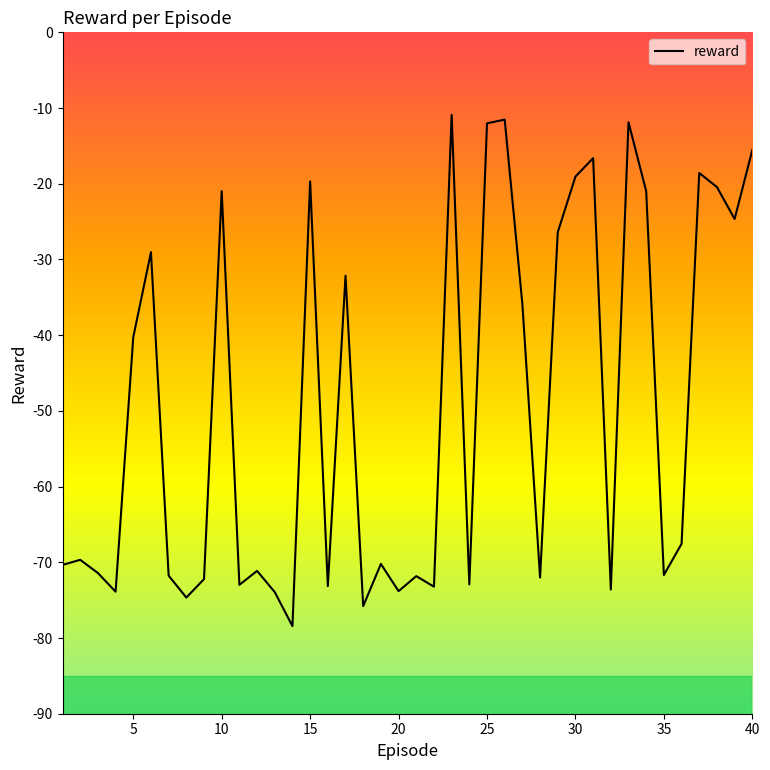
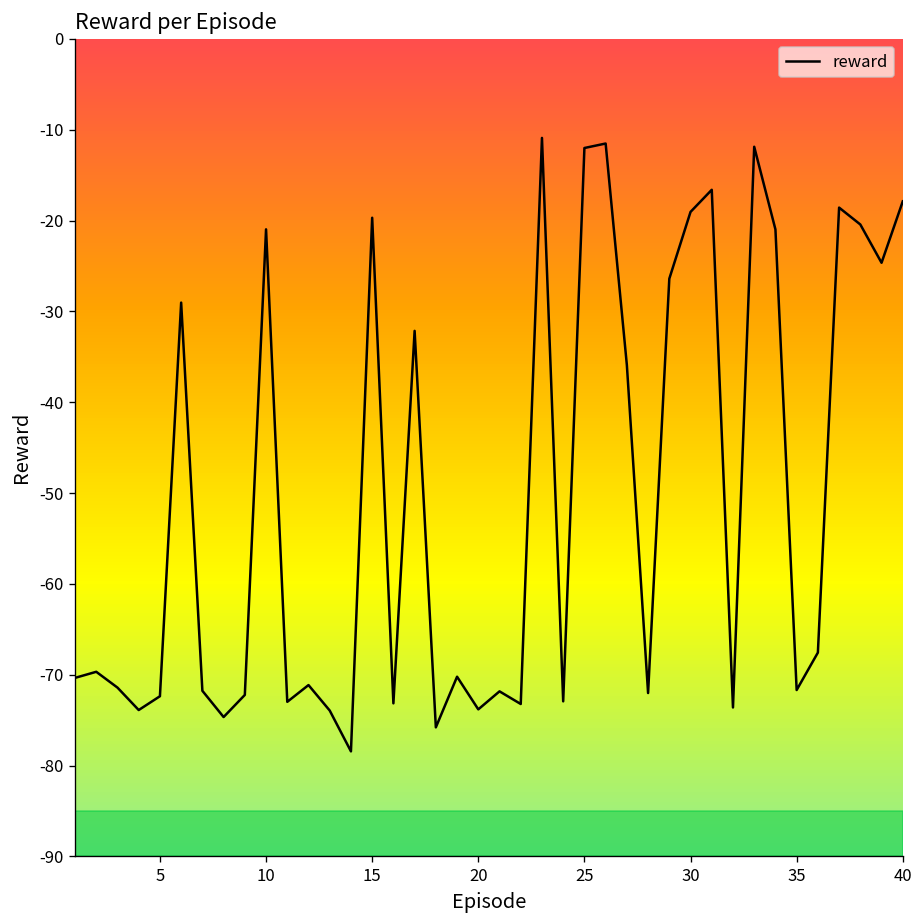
5: -40 -> -72
40: -16 -> -18
